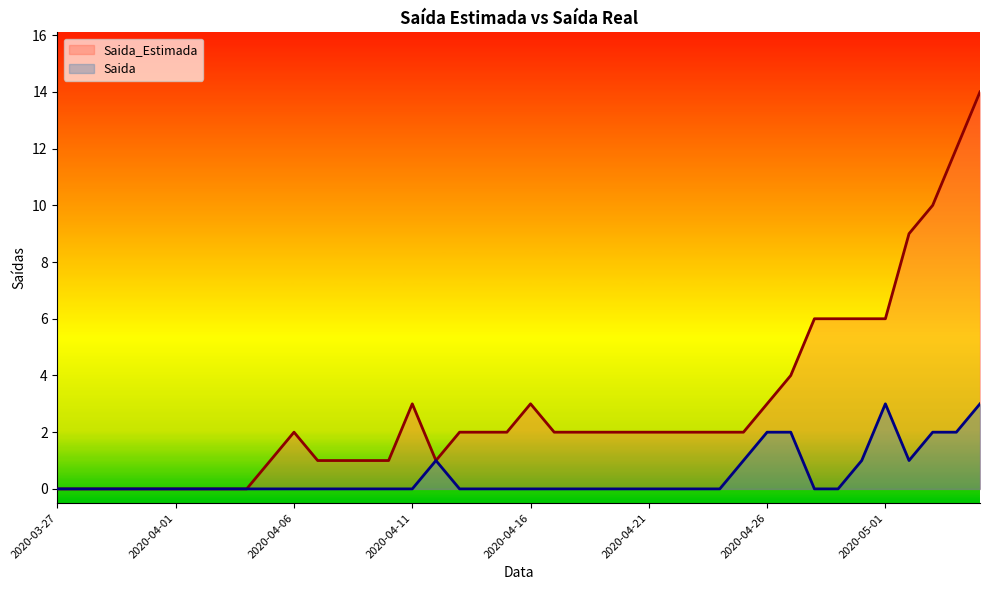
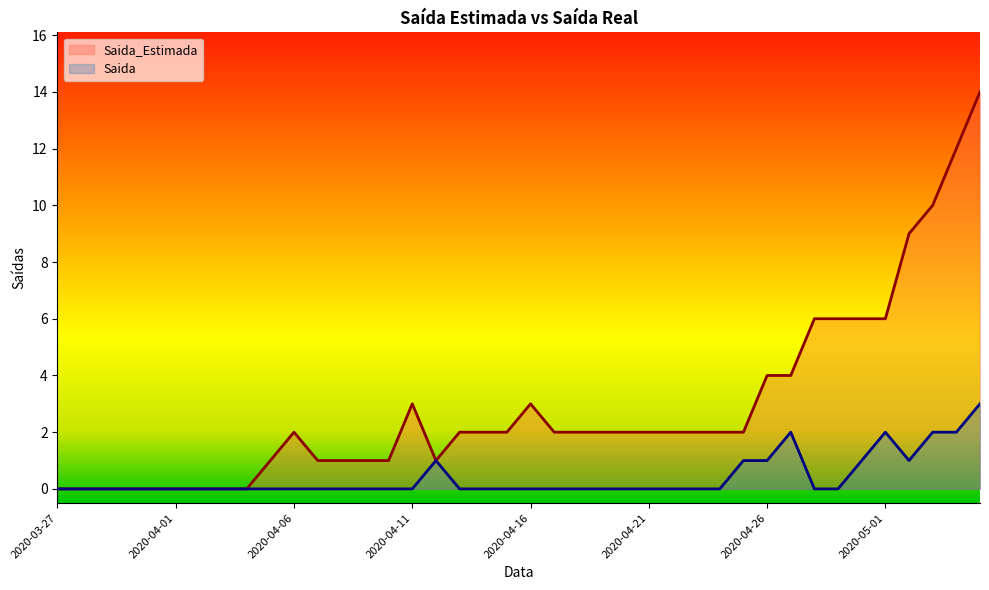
Saida_Estimada, 2020-04-26: 3 -> 4
Saida, 2020-04-26: 2 -> 1
Saida, 2020-05-01: 3 -> 2
